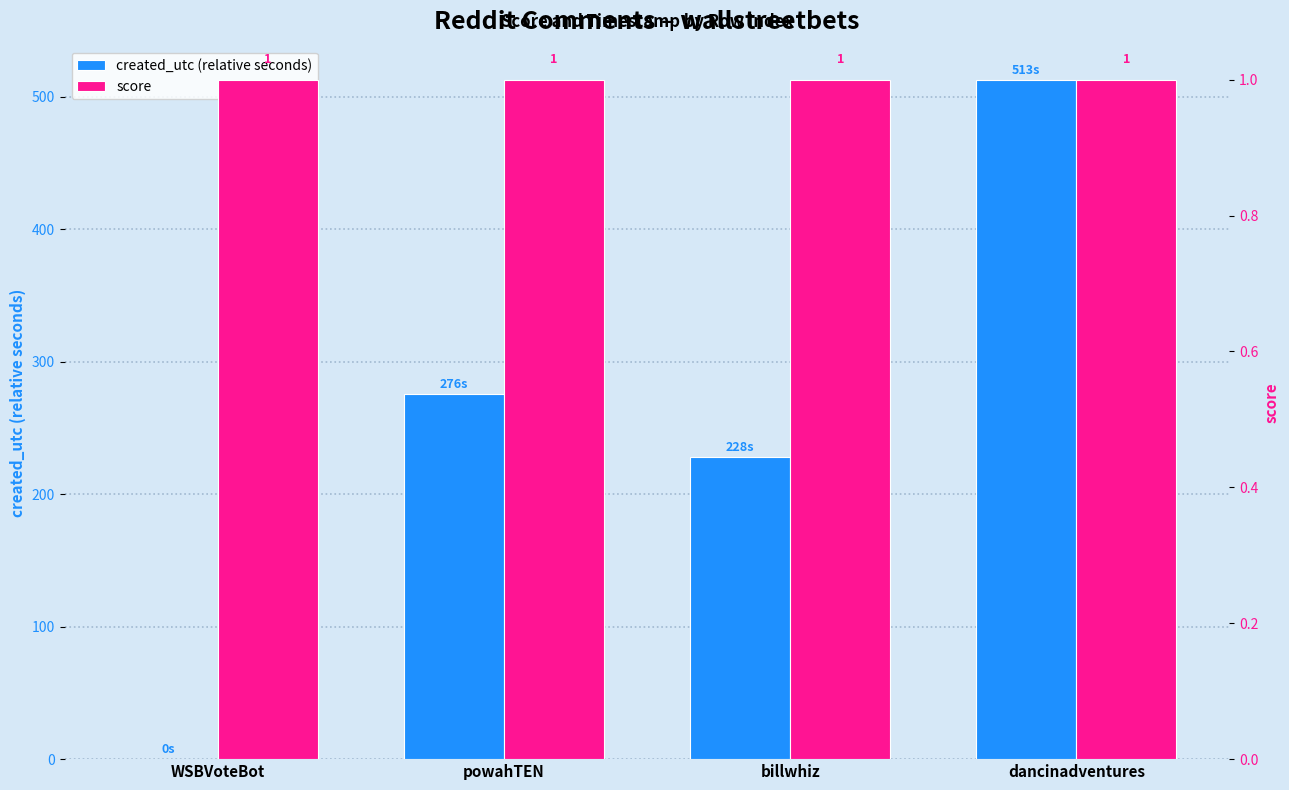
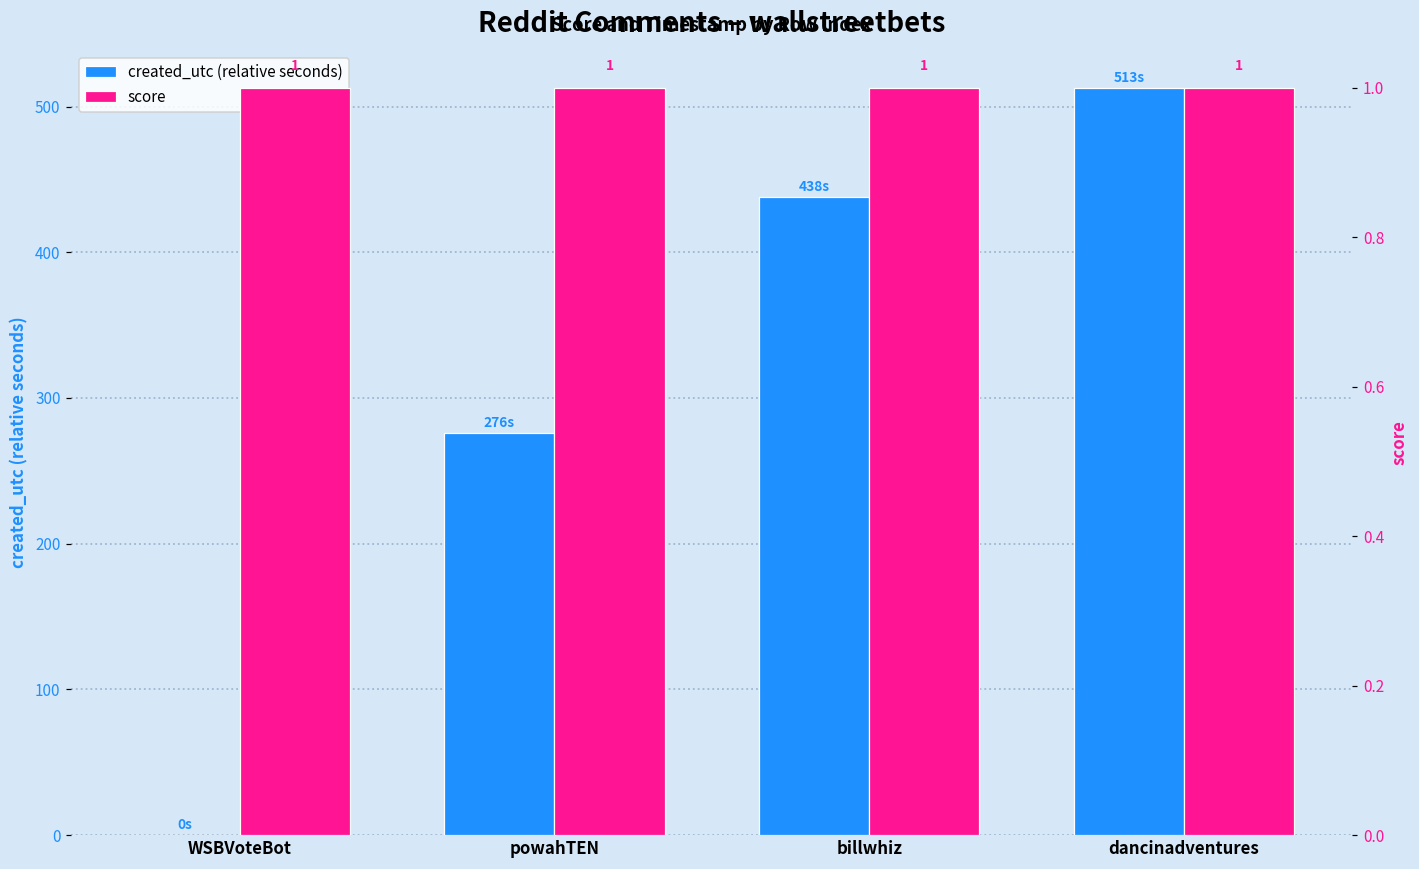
created_utc (relative seconds), billwhiz: 228s -> 438s
